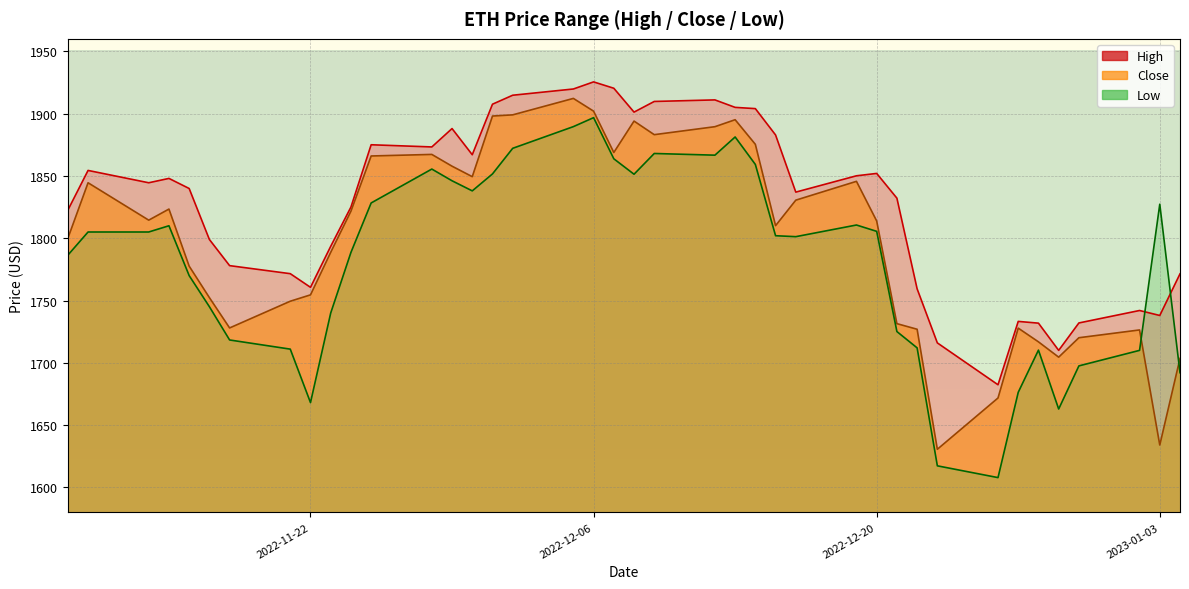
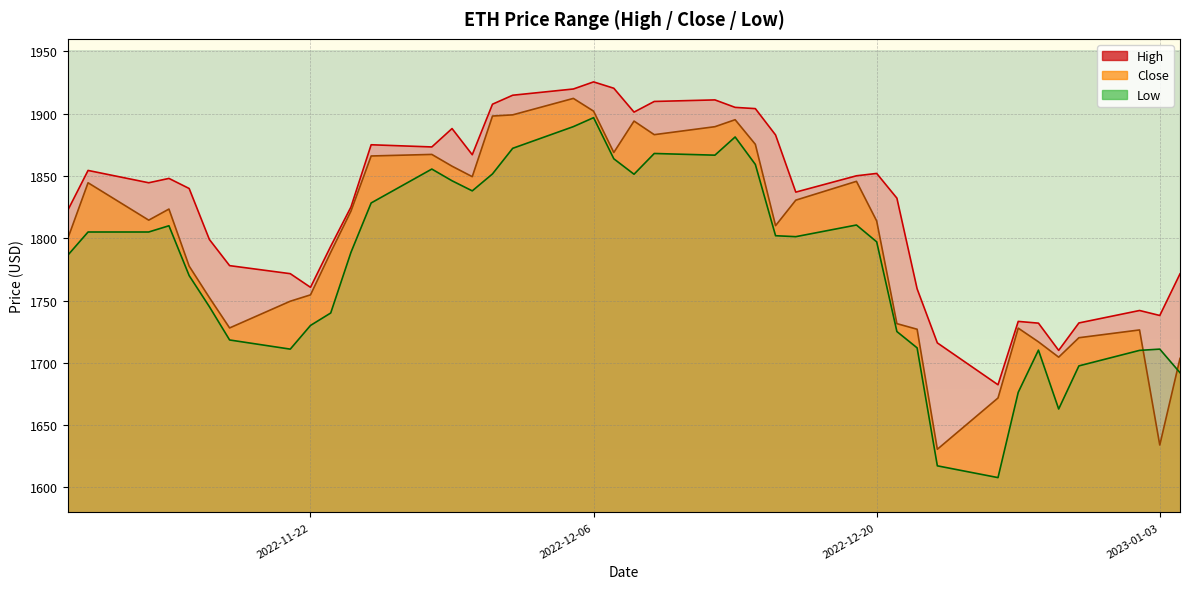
Low, 2022-11-22: 1668 -> 1730
Low, 2022-12-20: 1806 -> 1797
Low, 2023-01-03: 1827 -> 1711
